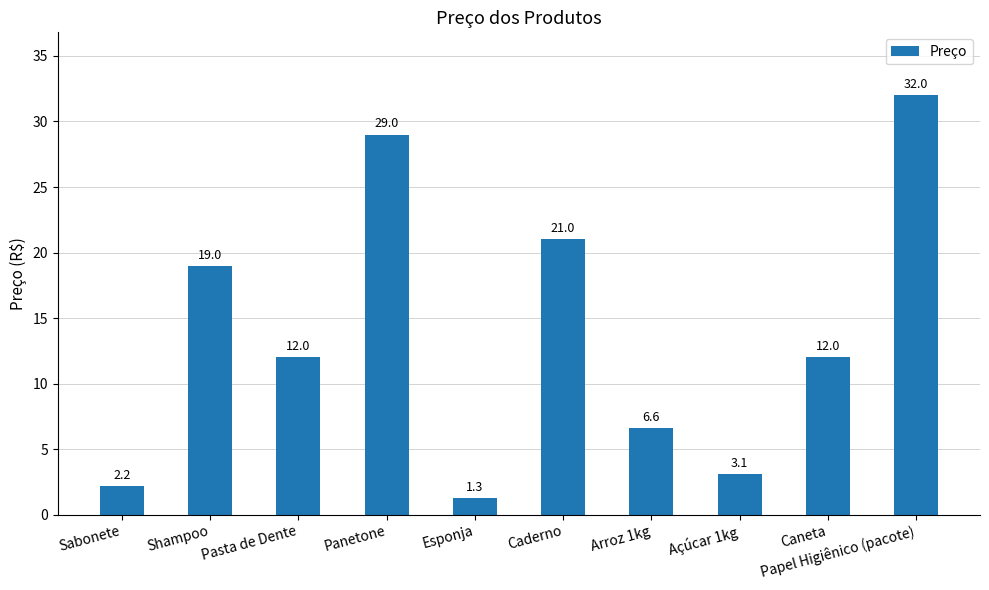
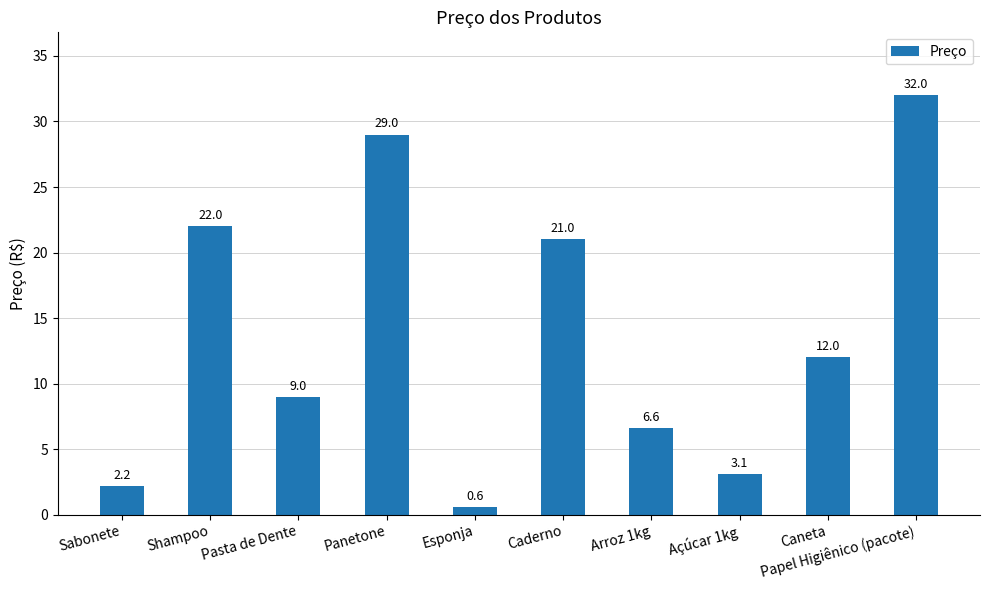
Shampoo: 19.0 -> 22.0
Pasta de Dente: 12.0 -> 9.0
Esponja: 1.3 -> 0.6
